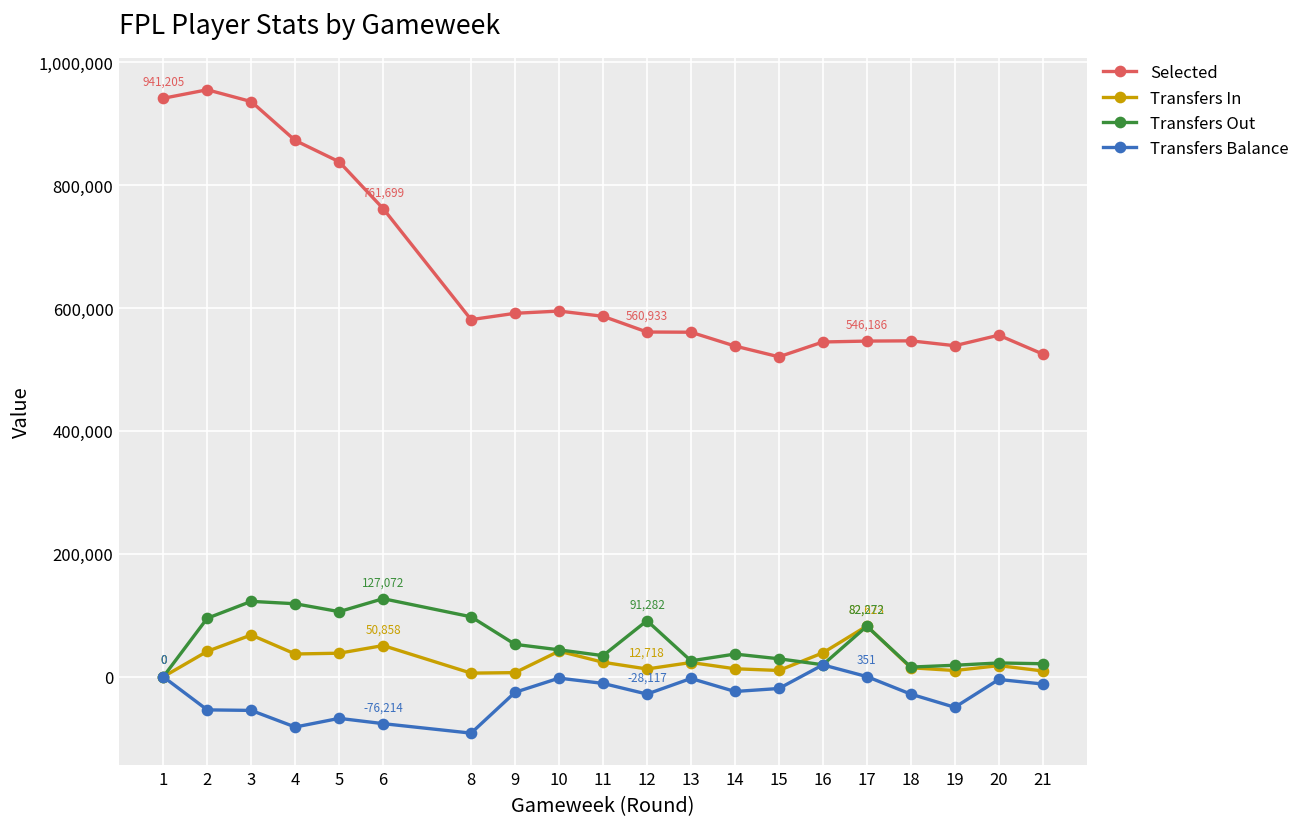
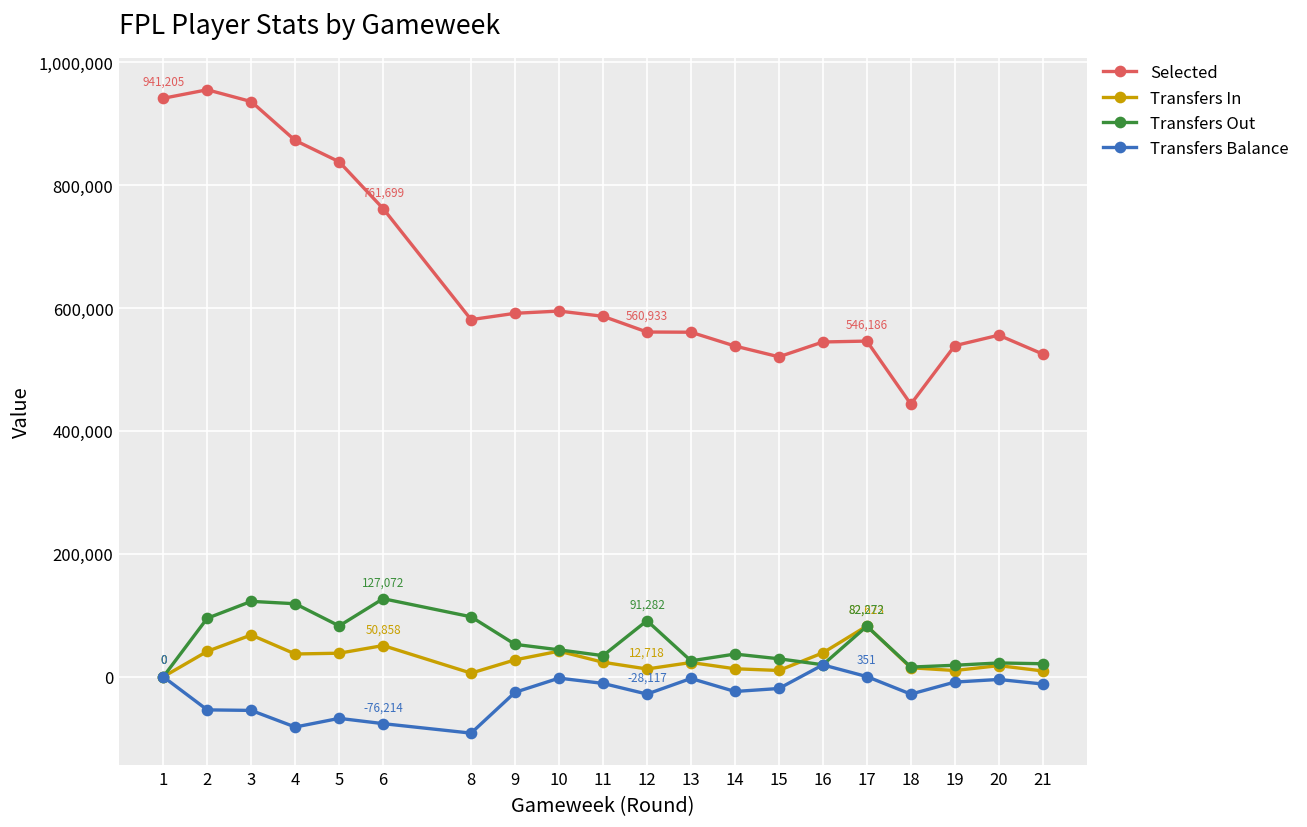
Transfers Out, 5: 110,000 -> 80,000
Transfers In, 9: 10,000 -> 30,000
Selected, 18: 550,000 -> 440,000
Transfers Balance, 19: -50,000 -> -10,000
